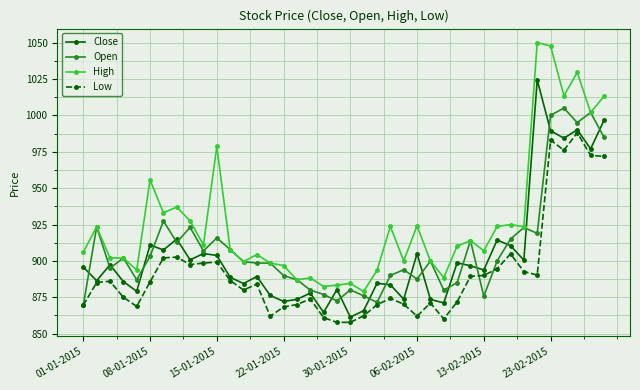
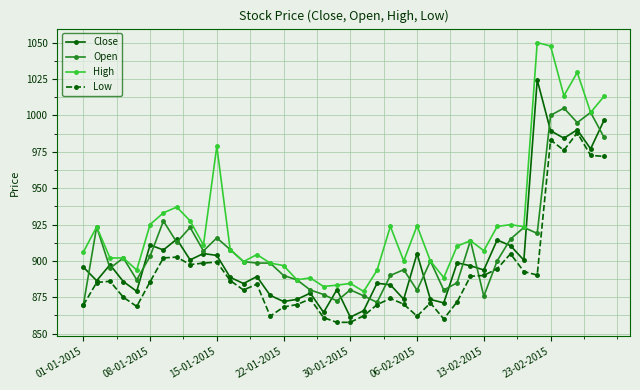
High, 08-01-2015: 956 -> 925
Open, 06-02-2015: 888 -> 880
